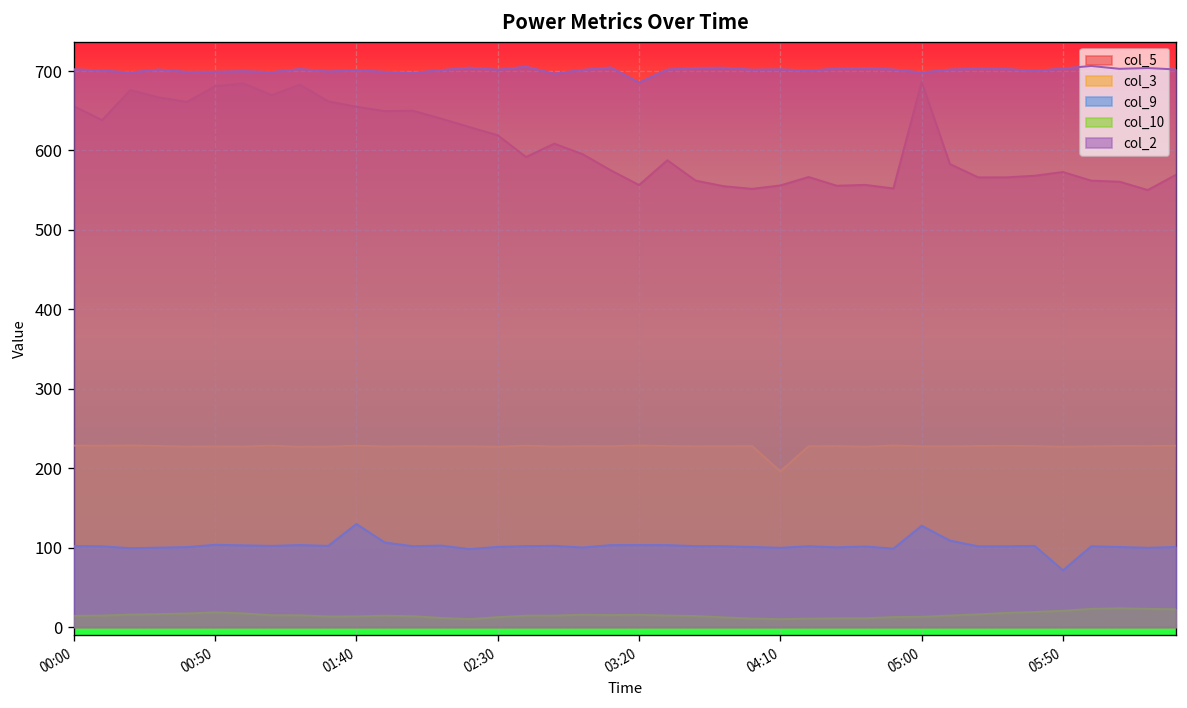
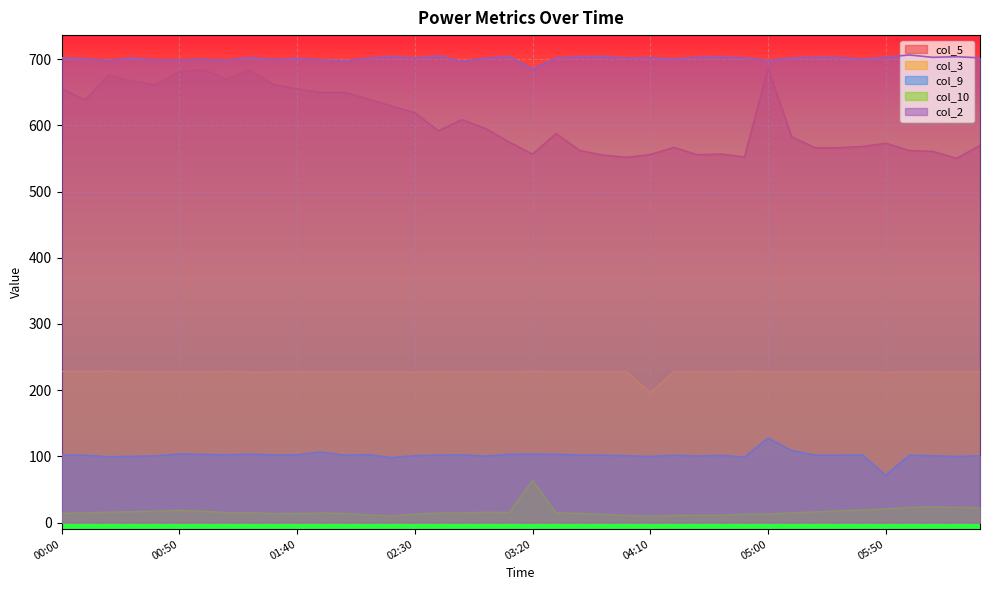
col_9, 01:40: 130 -> 100
col_10, 03:20: 20 -> 60
